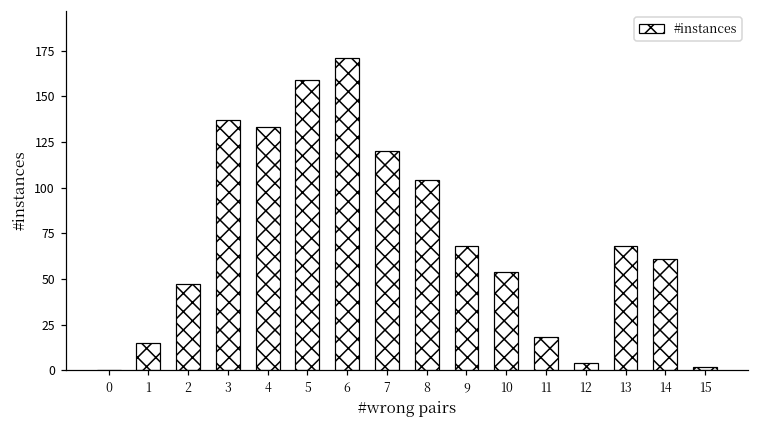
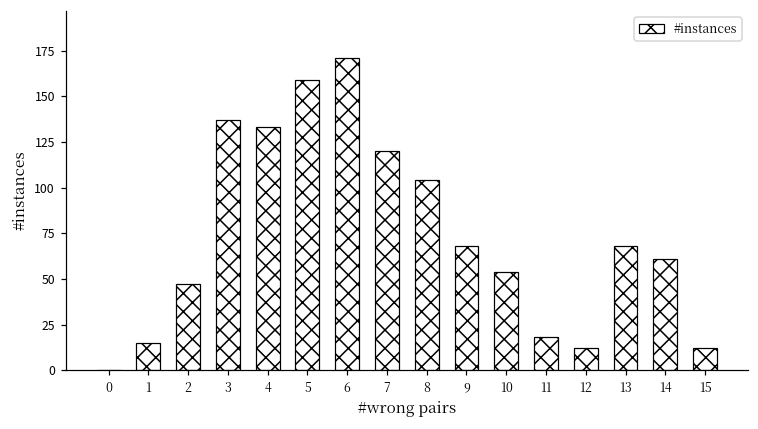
12: 4 -> 12
15: 2 -> 12
